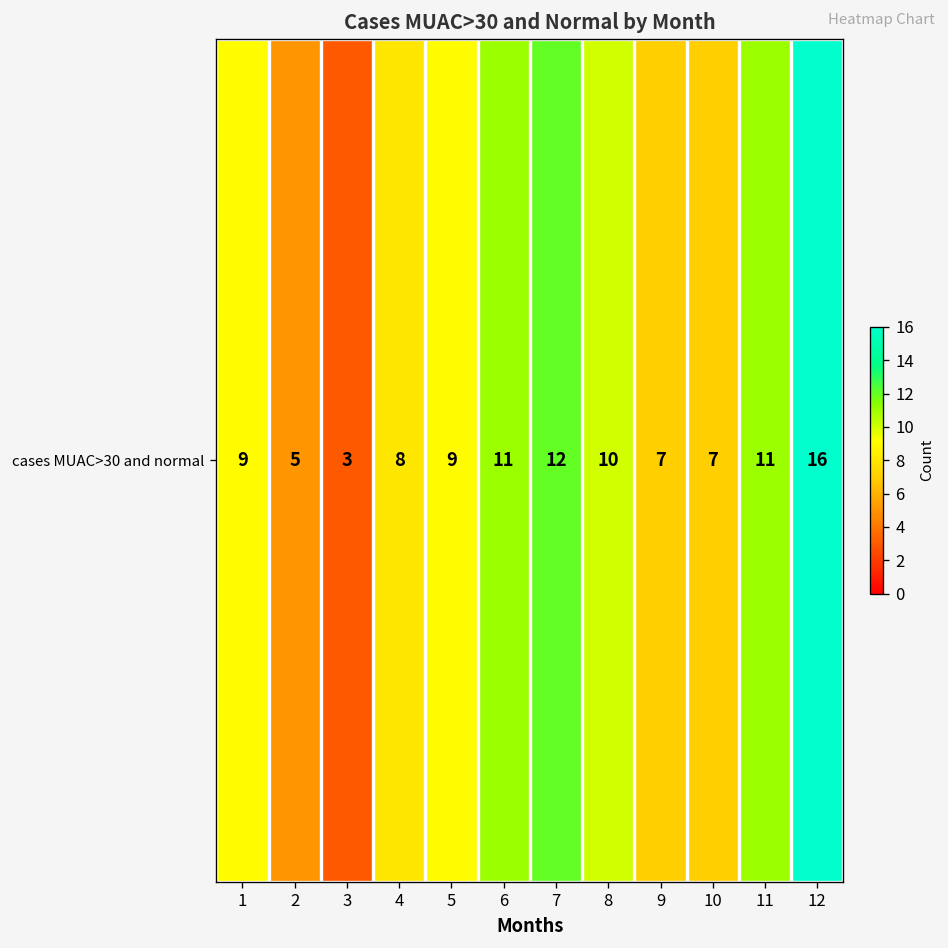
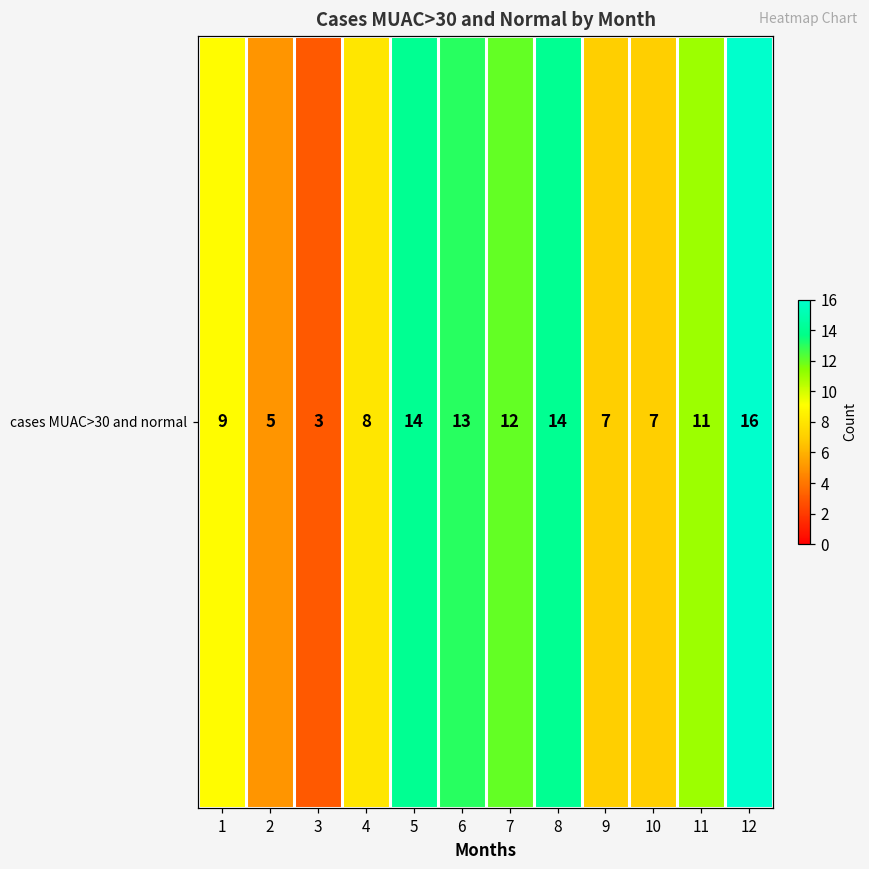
cases MUAC>30 and normal, 5: 9 -> 14
cases MUAC>30 and normal, 6: 11 -> 13
cases MUAC>30 and normal, 8: 10 -> 14
